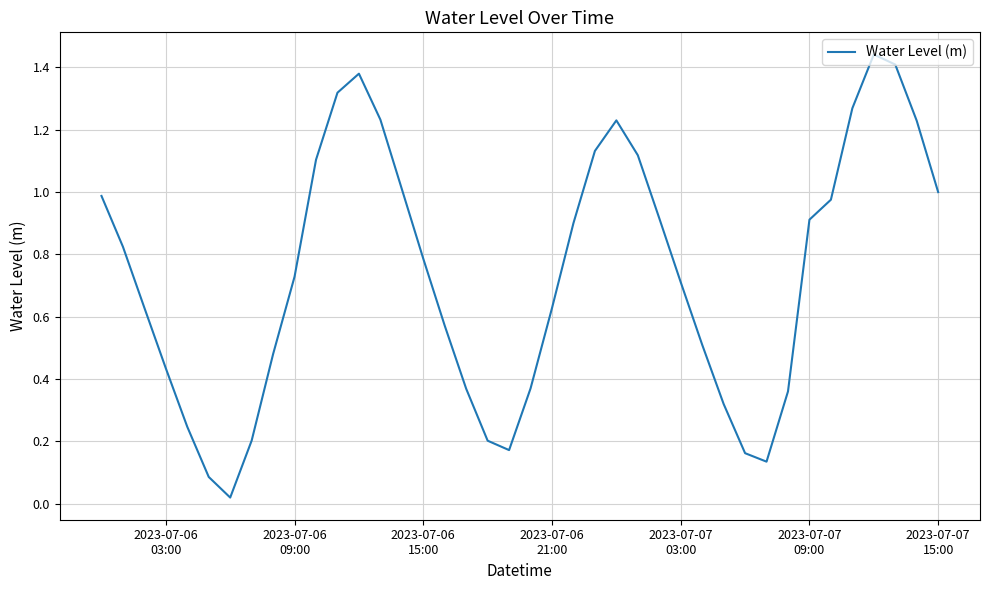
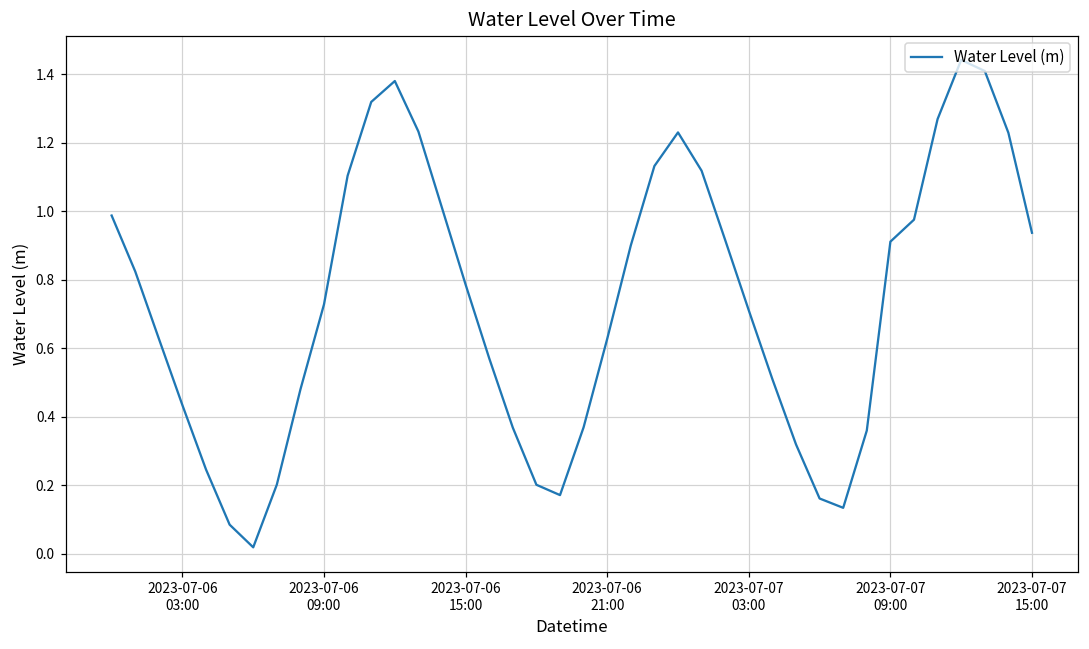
2023-07-07 15:00: 1.00 -> 0.94
